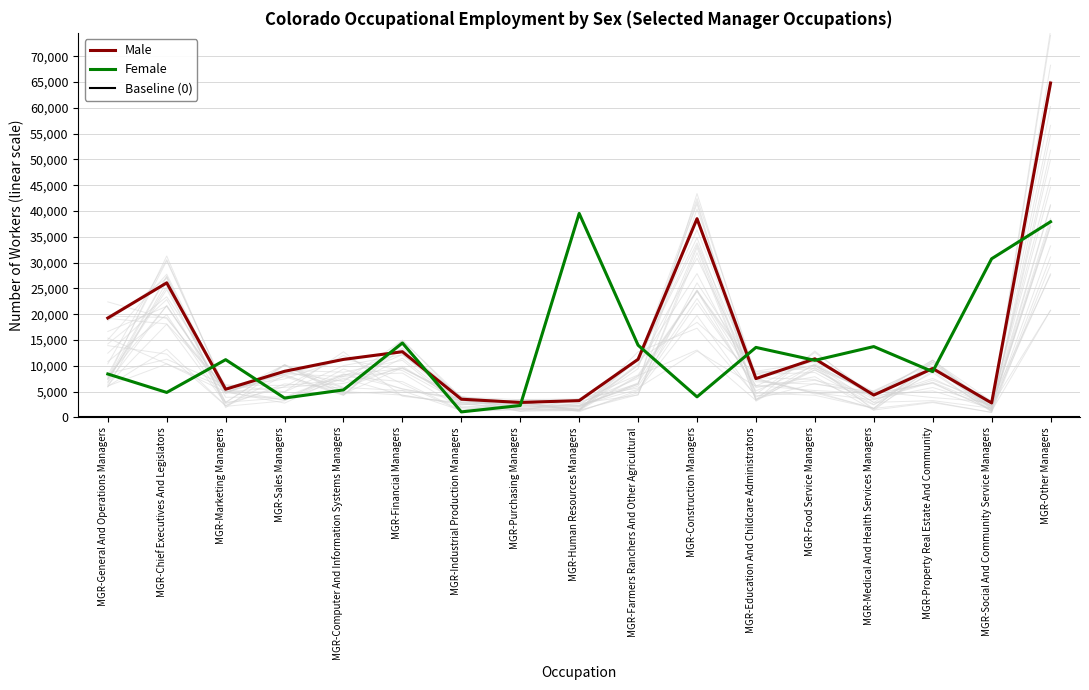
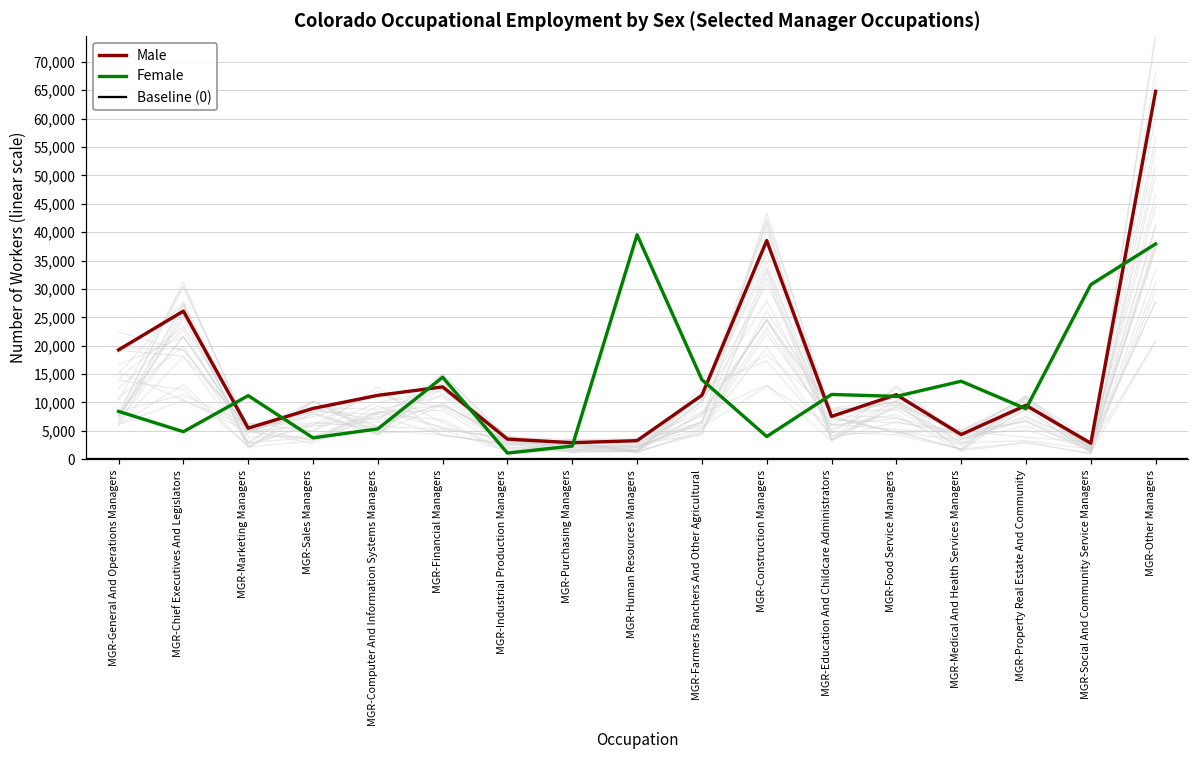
Female, MGR-Education And Childcare Administrators: 14,000 -> 11,000
